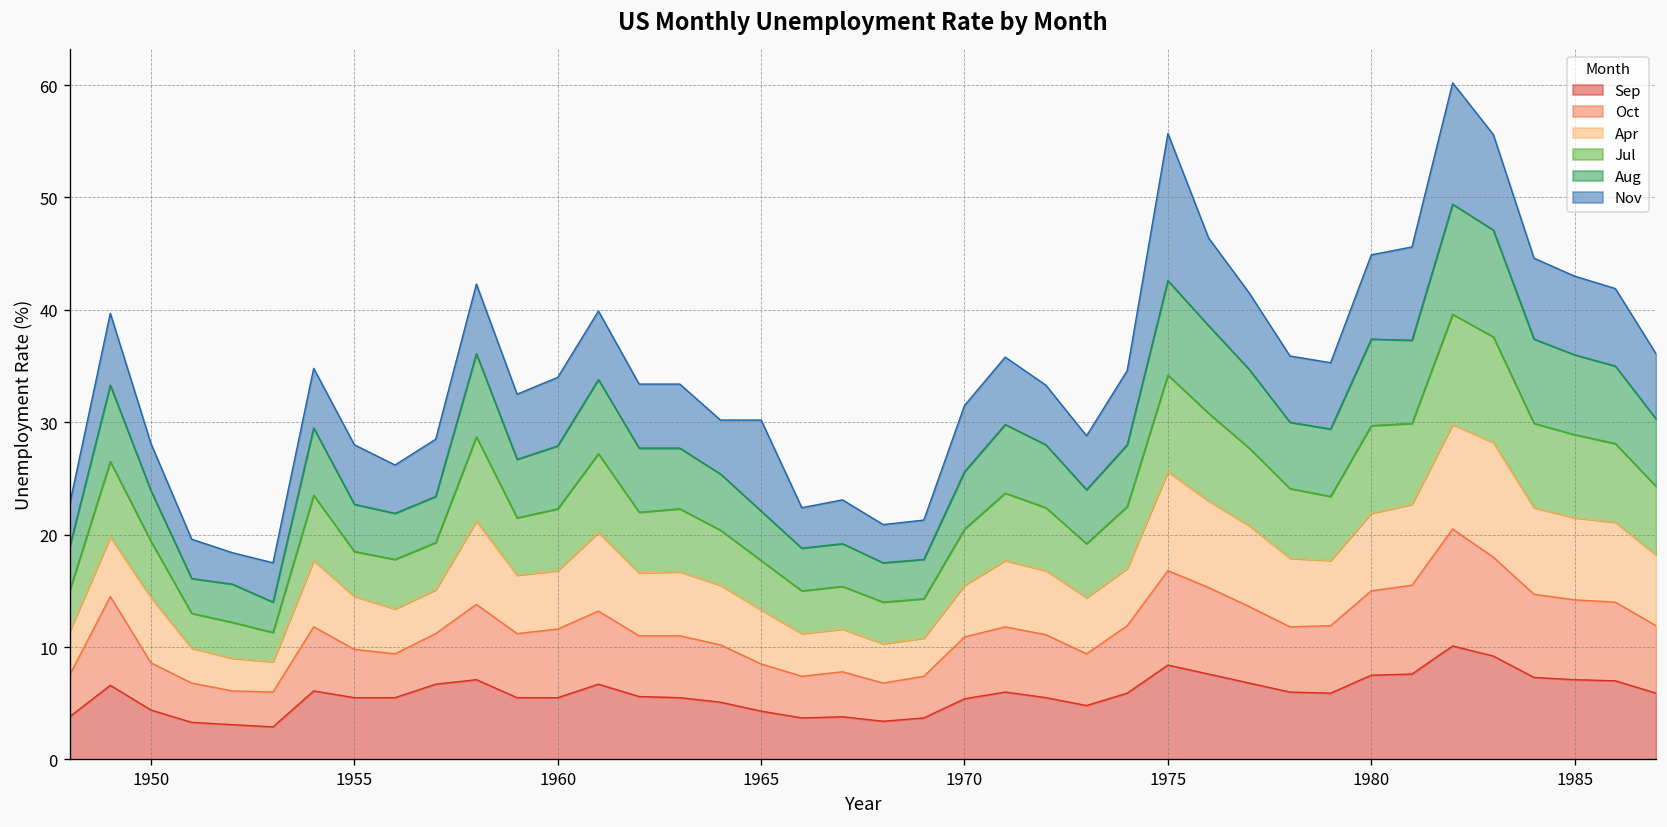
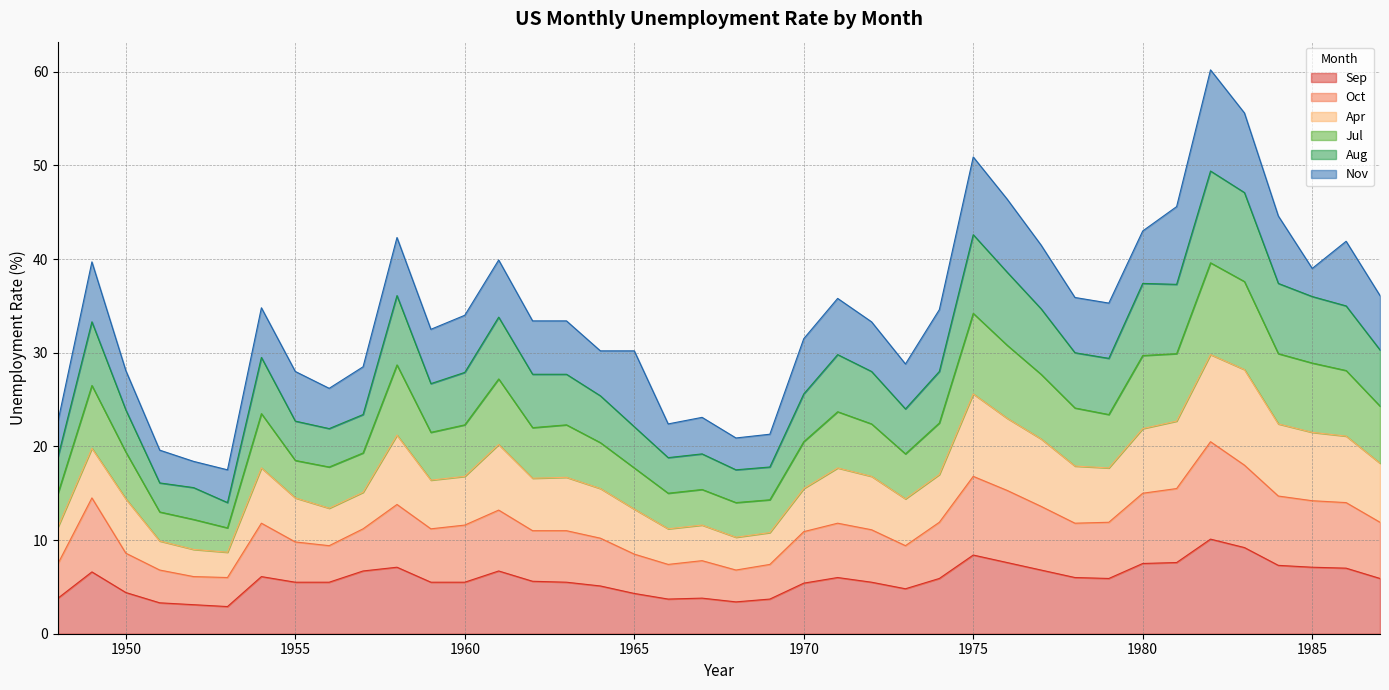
Nov, 1975: 13 -> 8
Nov, 1980: 8 -> 6
Nov, 1985: 7 -> 3
